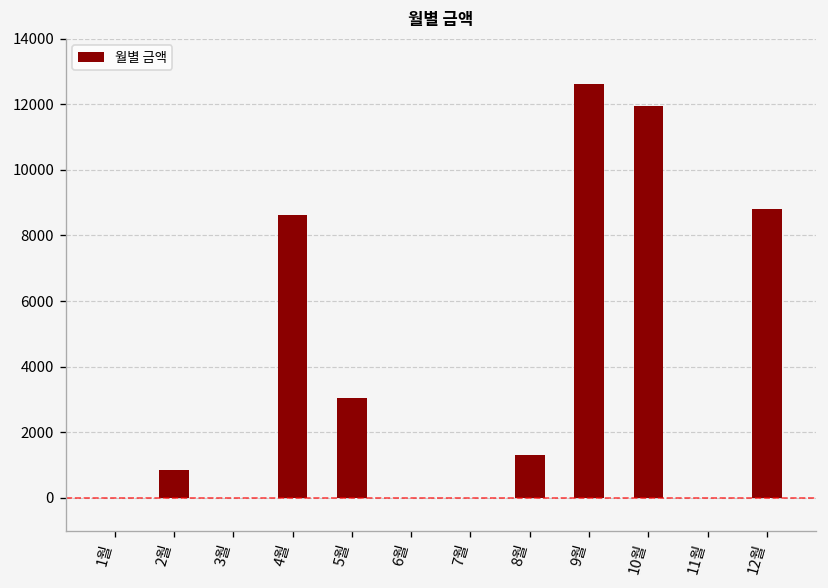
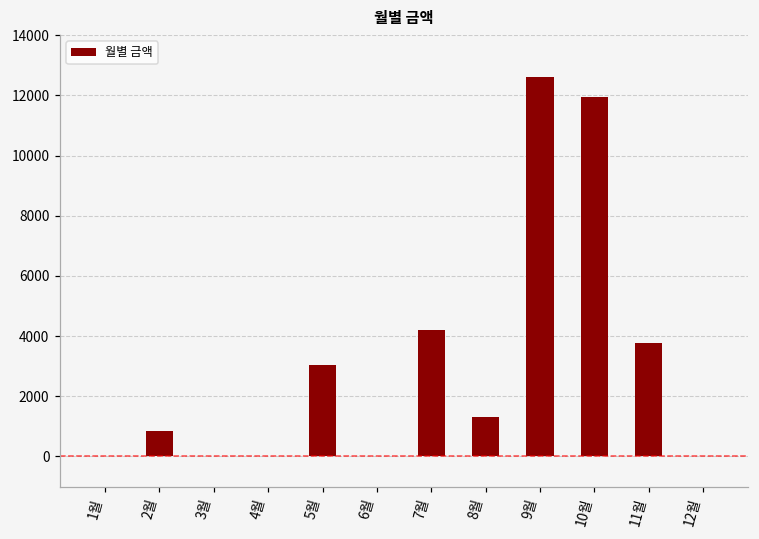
4월: 8600 -> 0
7월: 0 -> 4200
11월: 0 -> 3800
12월: 8800 -> 0
